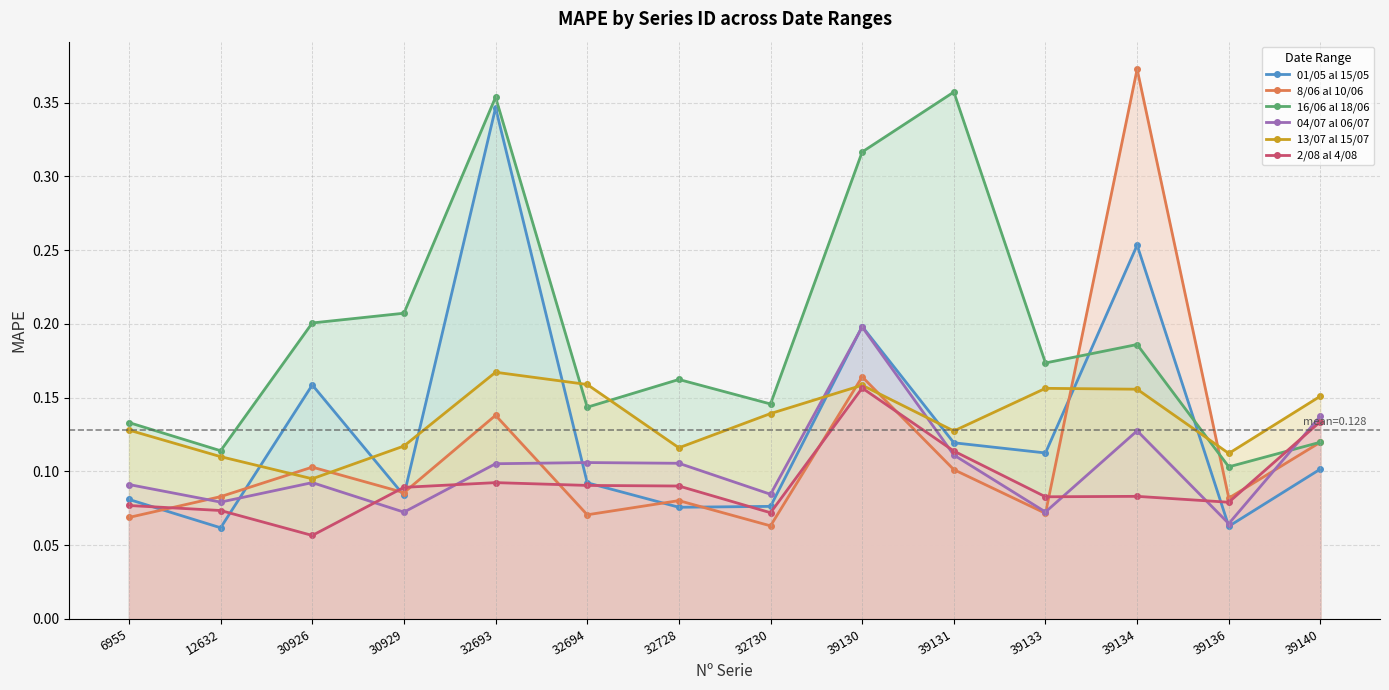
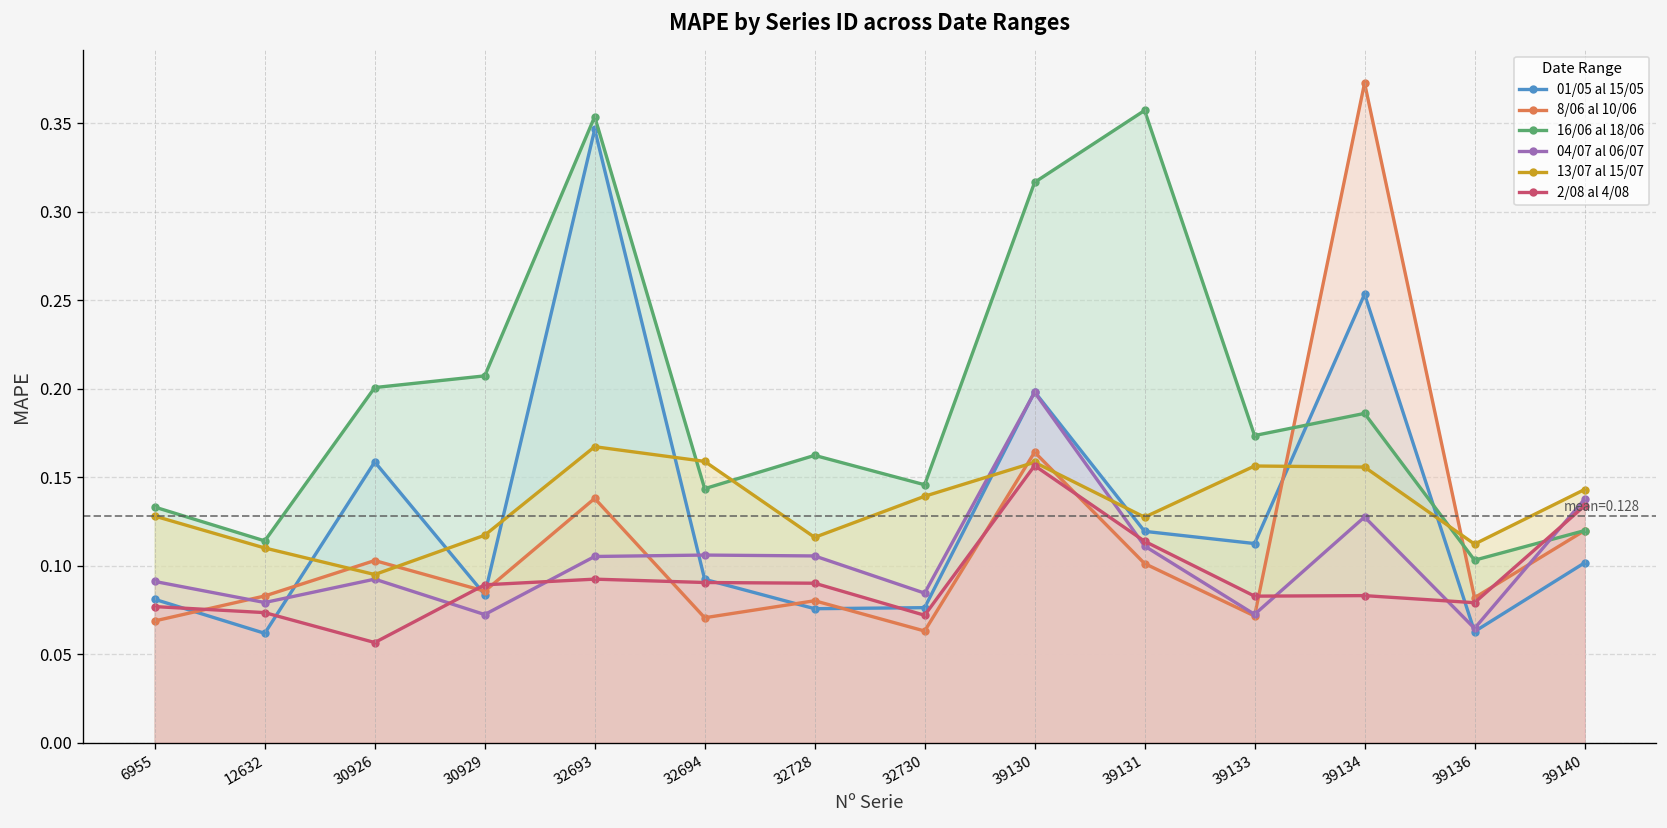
13/07 al 15/07, 39140: 0.151 -> 0.143
